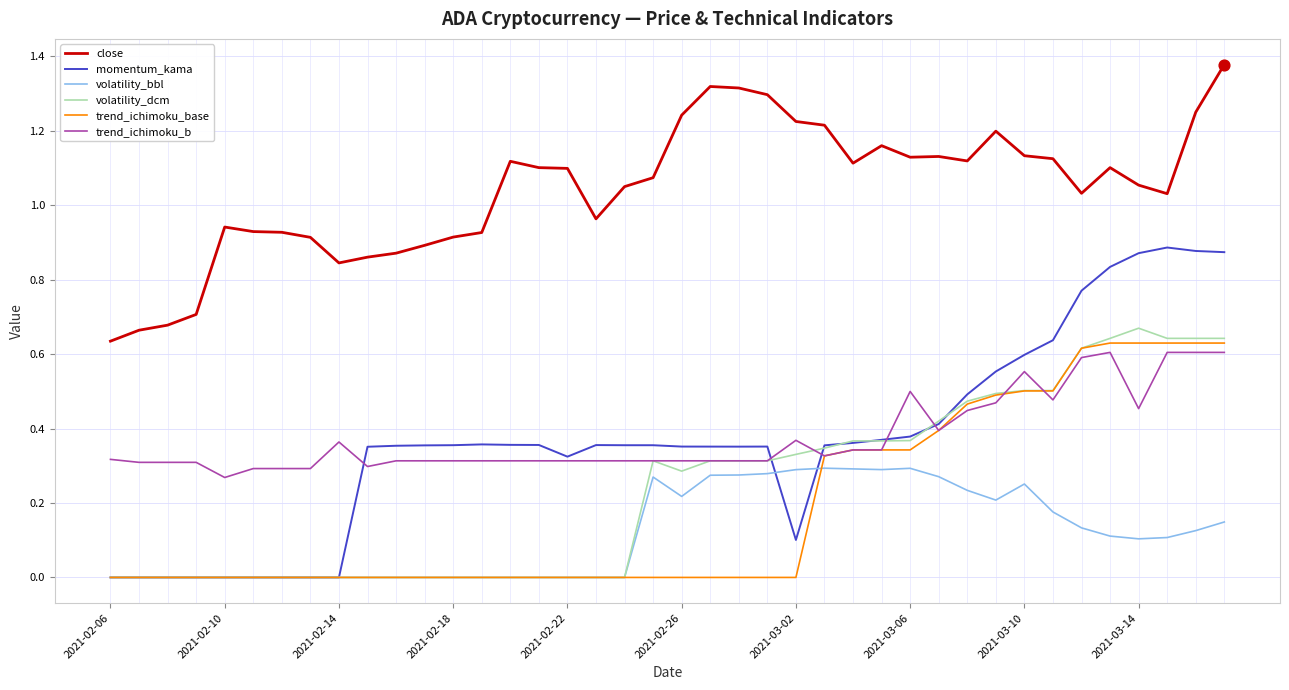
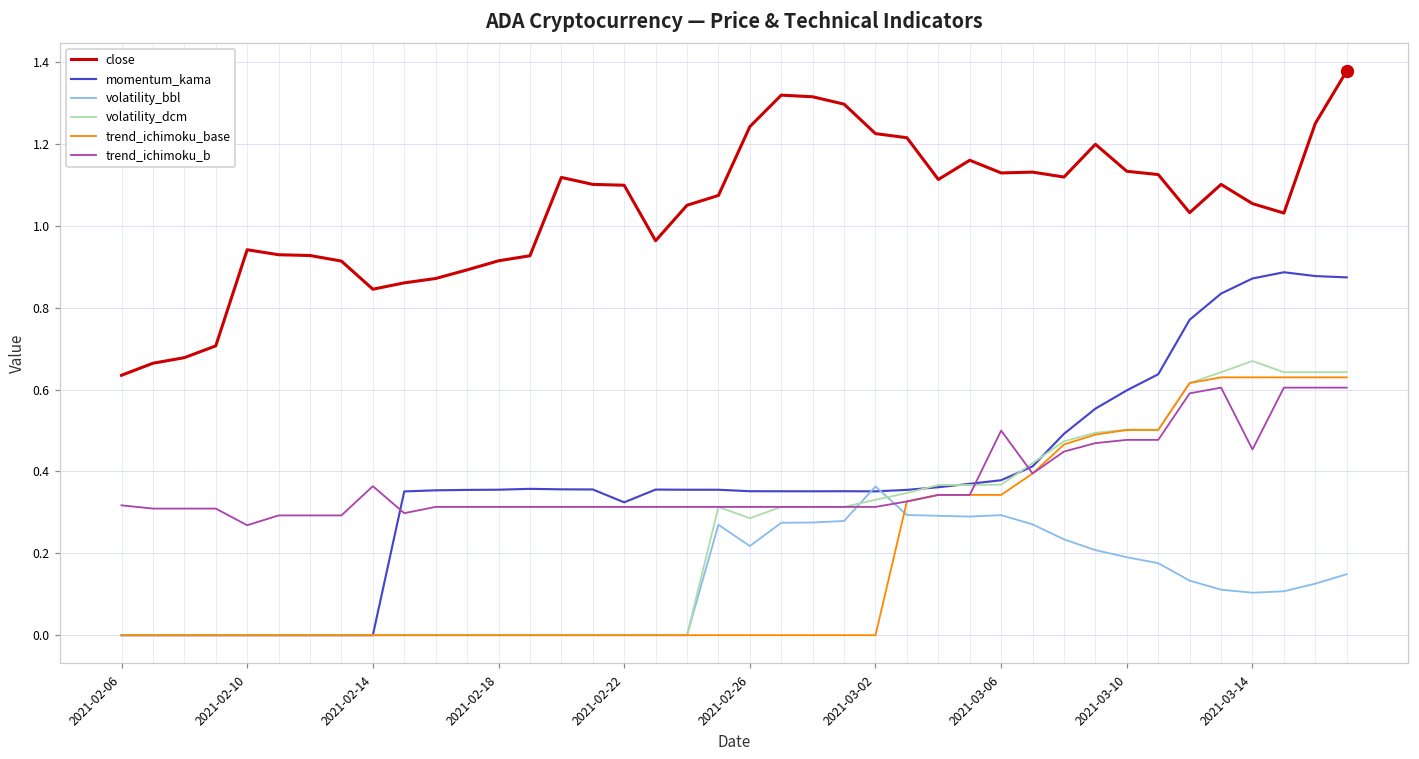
momentum_kama, 2021-03-02: 0.10 -> 0.35
volatility_bbl, 2021-03-02: 0.29 -> 0.36
trend_ichimoku_b, 2021-03-02: 0.37 -> 0.31
volatility_bbl, 2021-03-10: 0.25 -> 0.19
trend_ichimoku_b, 2021-03-10: 0.55 -> 0.48
